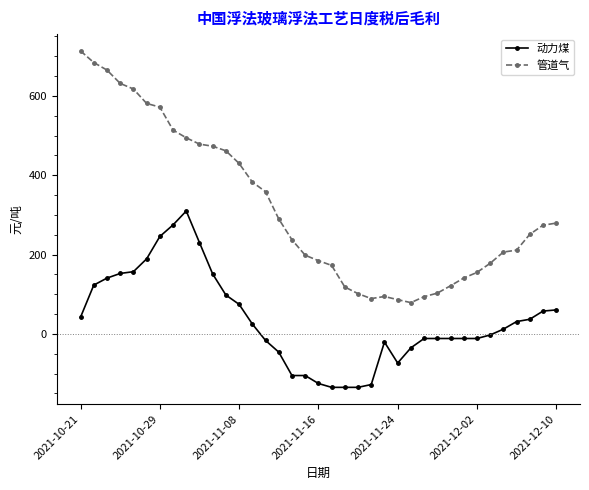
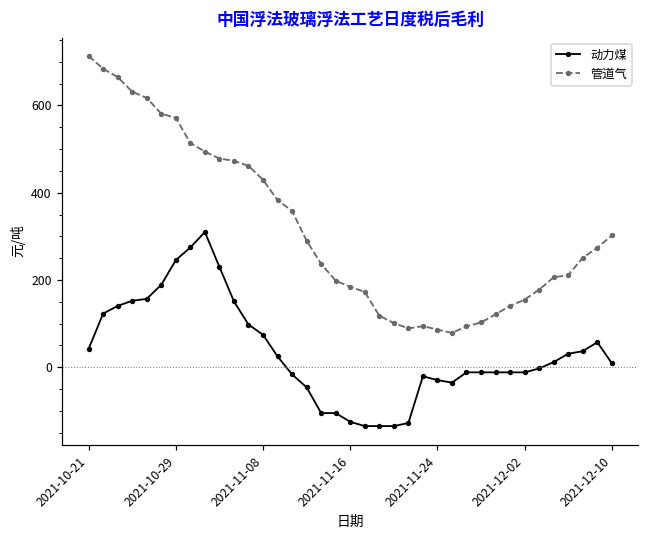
动力煤, 2021-11-24: -70 -> -30
动力煤, 2021-12-10: 60 -> 10
管道气, 2021-12-10: 280 -> 300
